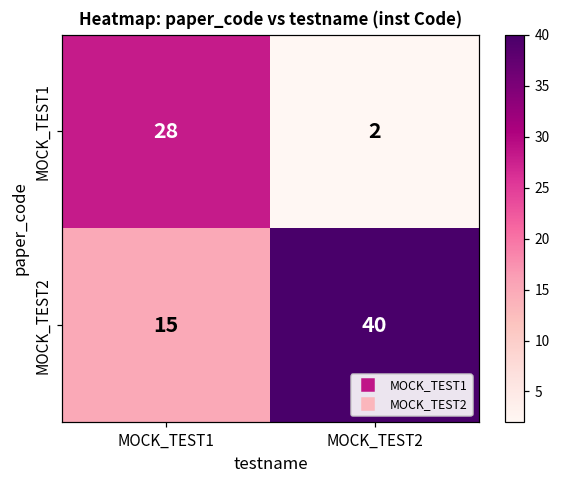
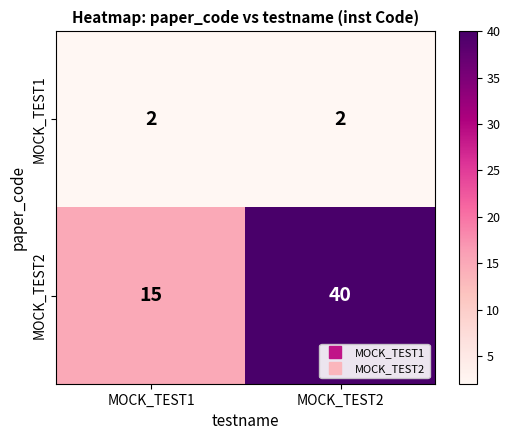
MOCK_TEST1, MOCK_TEST1: 28 -> 2
